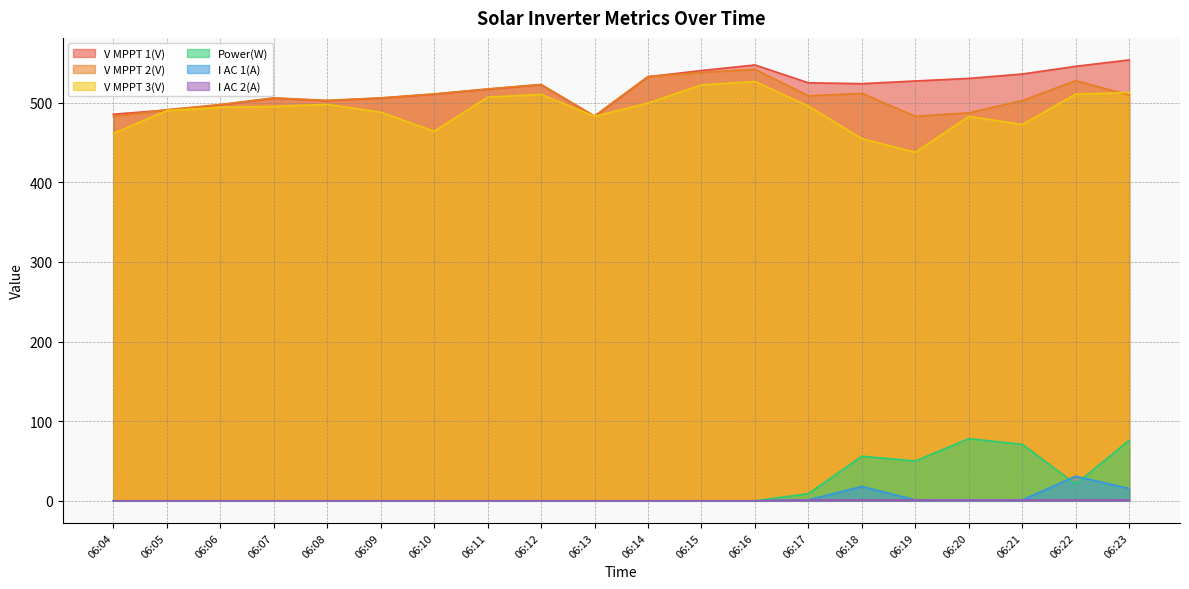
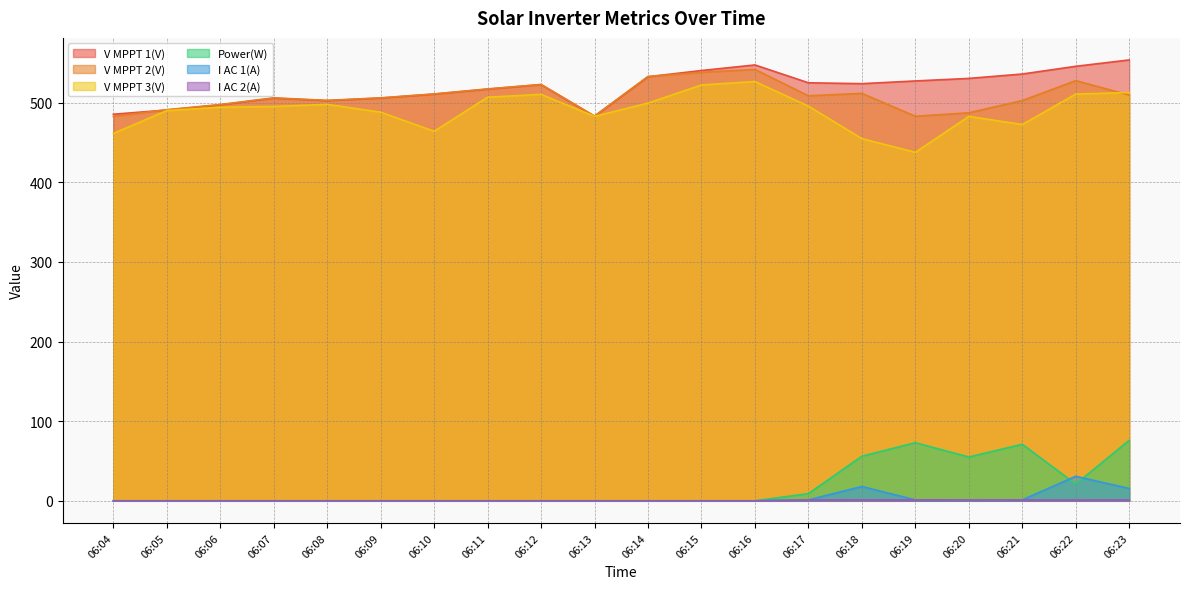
Power(W), 06:19: 50 -> 70
Power(W), 06:20: 80 -> 60
